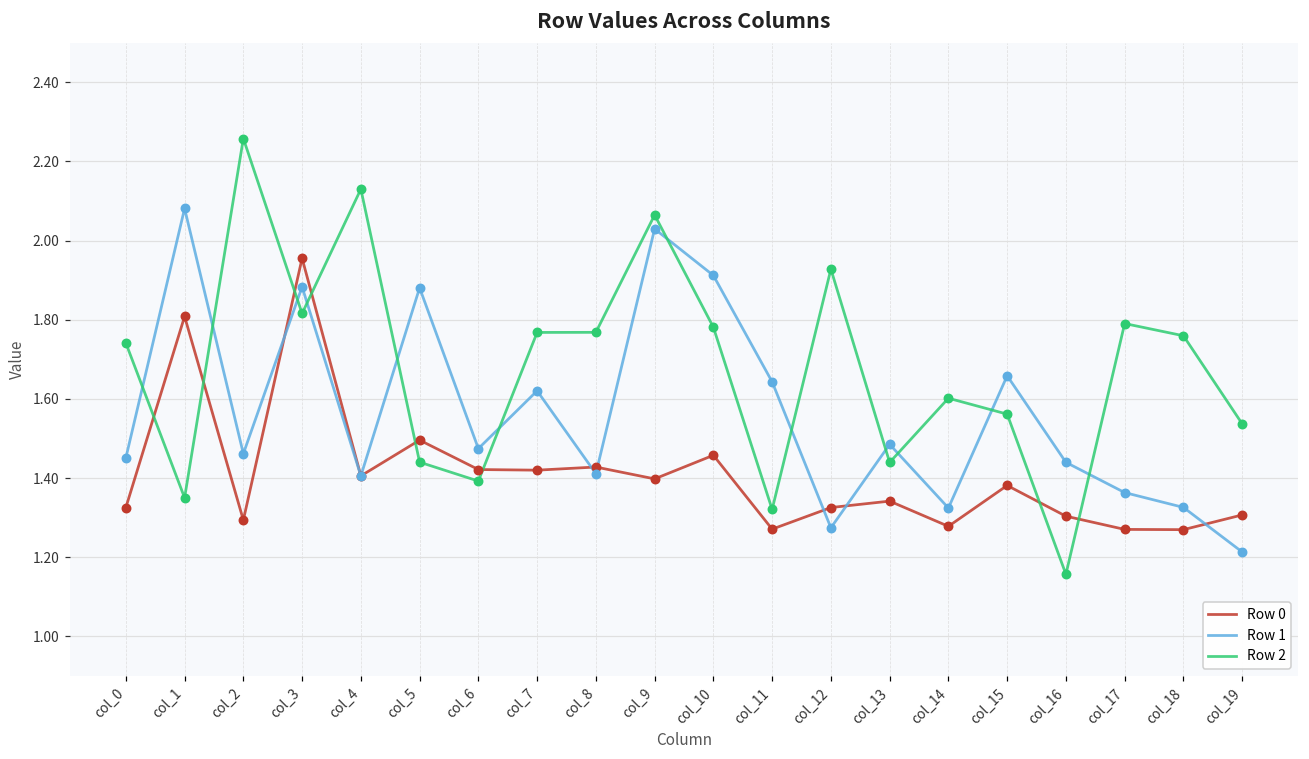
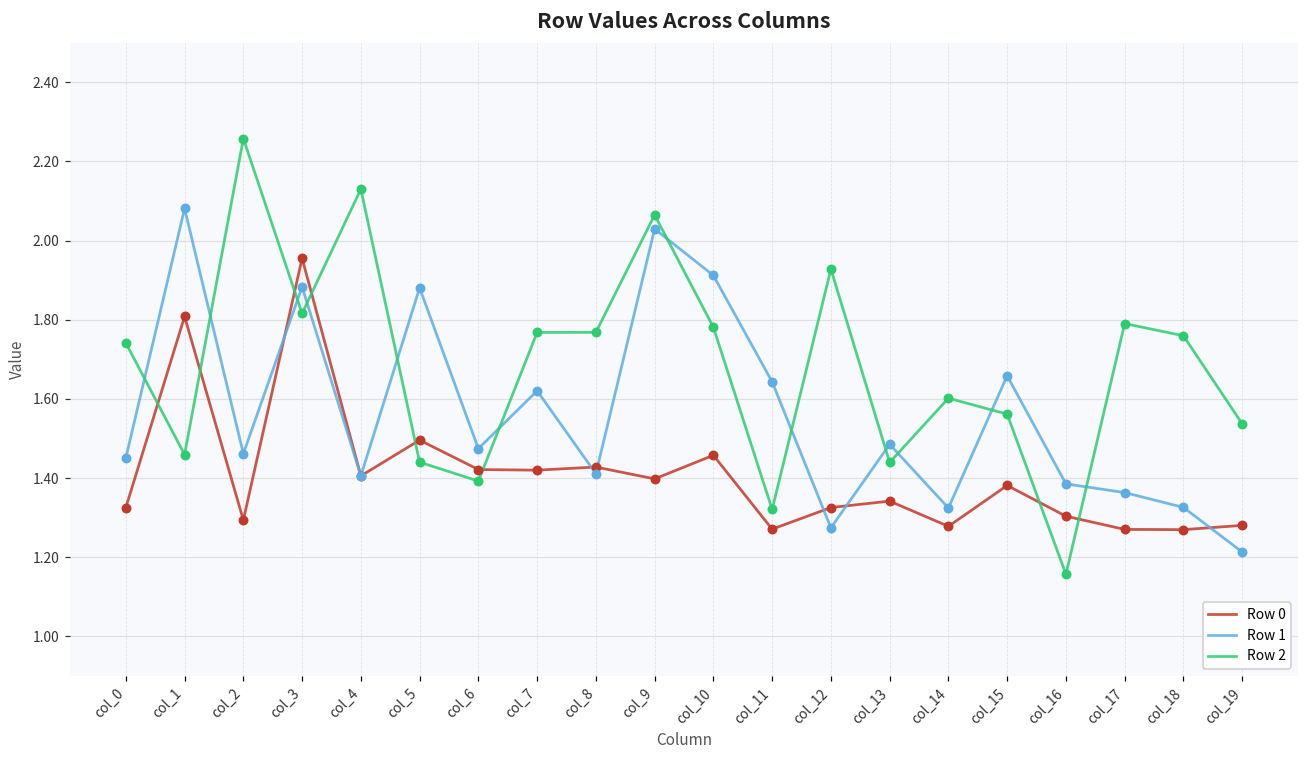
Row 2, col_1: 1.35 -> 1.46
Row 1, col_16: 1.44 -> 1.39
Row 0, col_19: 1.31 -> 1.28
